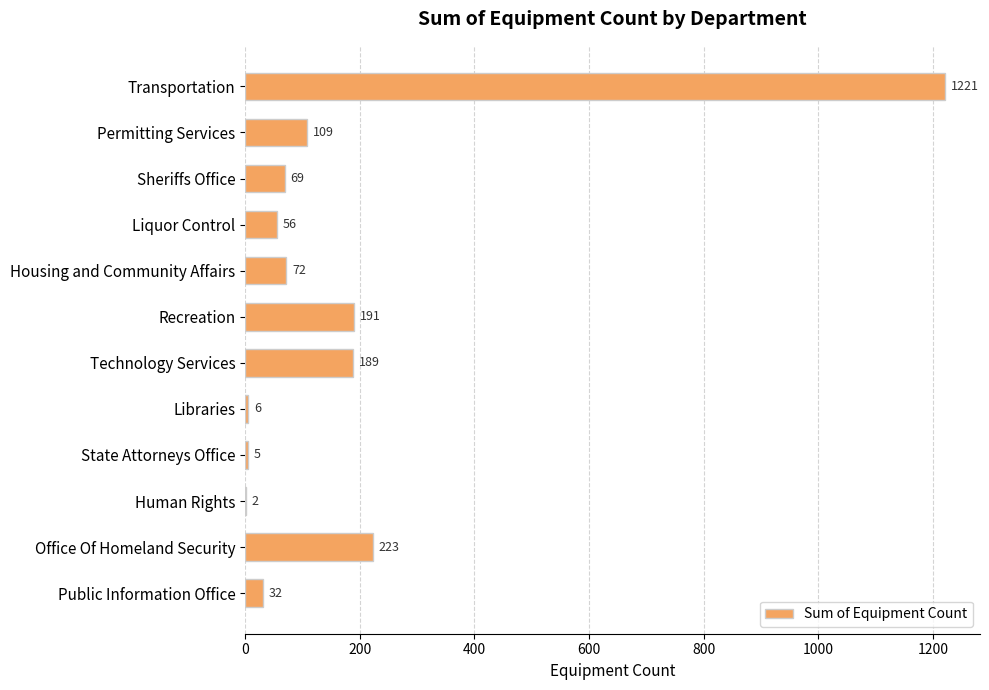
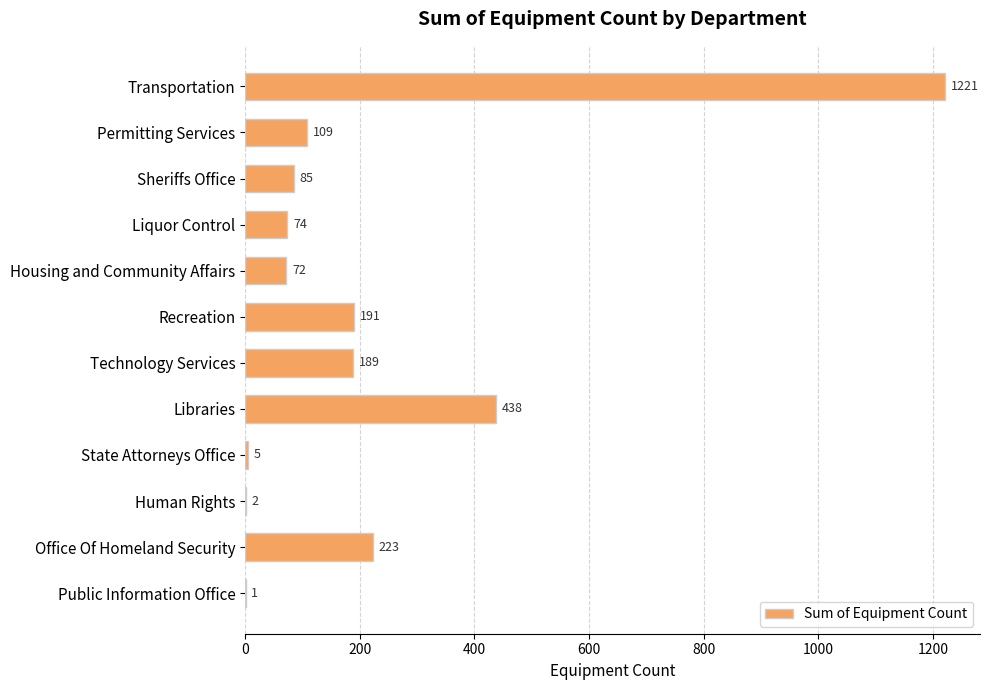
Sheriffs Office: 69 -> 85
Liquor Control: 56 -> 74
Libraries: 6 -> 438
Public Information Office: 32 -> 1
